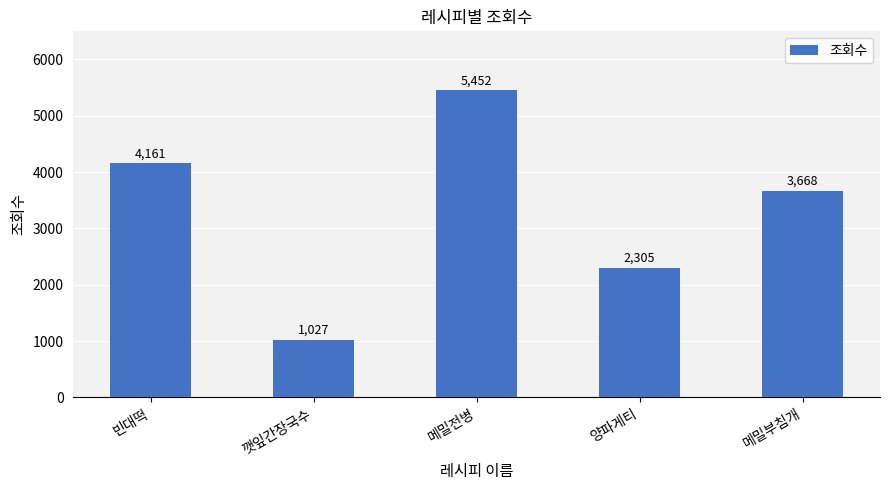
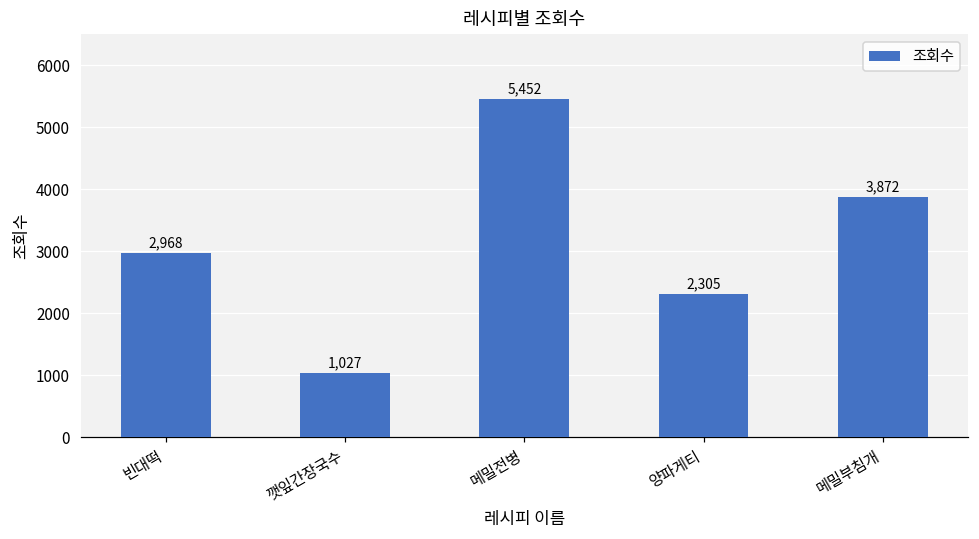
빈대떡: 4,161 -> 2,968
메밀부침개: 3,668 -> 3,872
